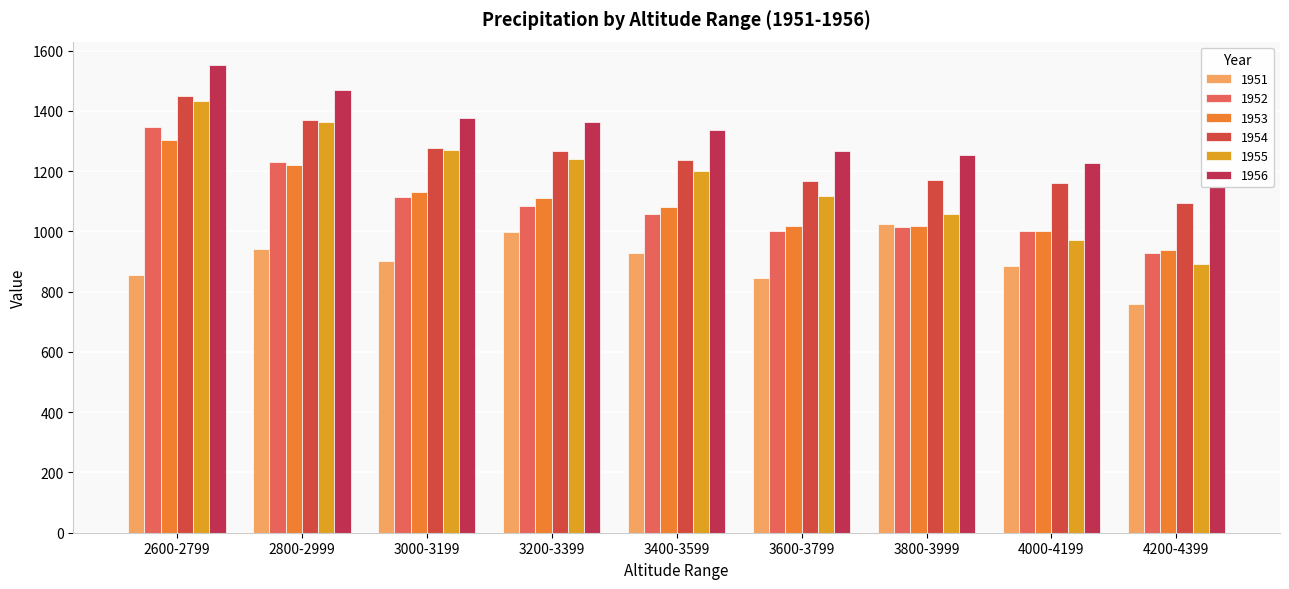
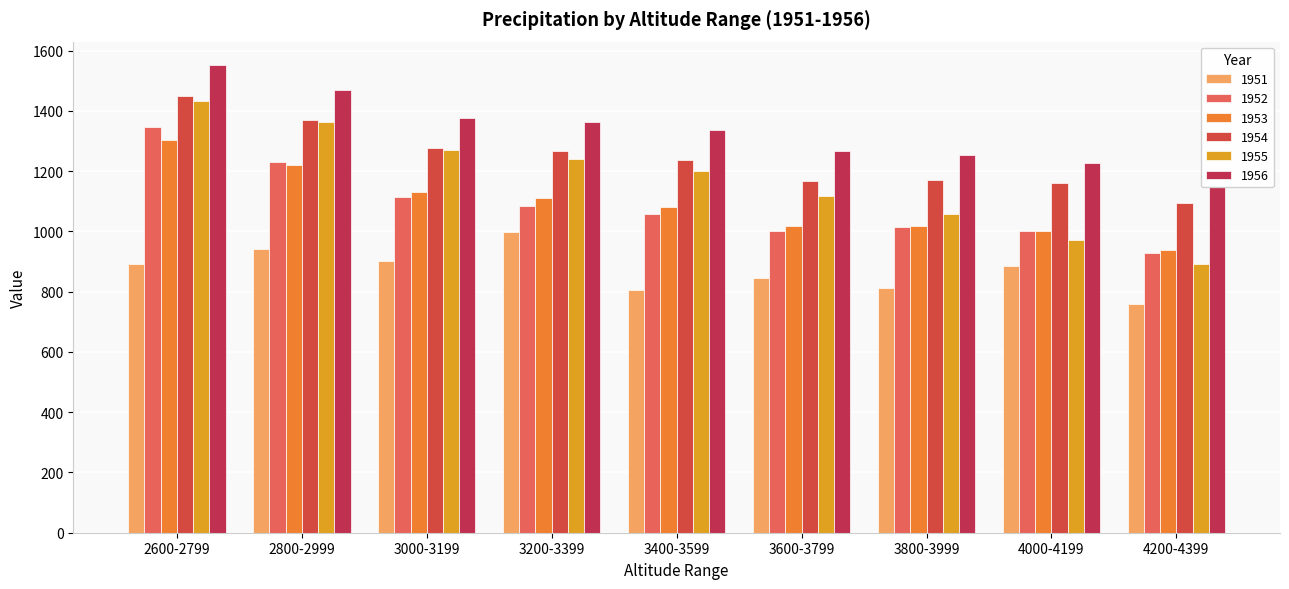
1951, 2600-2799: 860 -> 890
1951, 3400-3599: 930 -> 800
1951, 3800-3999: 1030 -> 810
